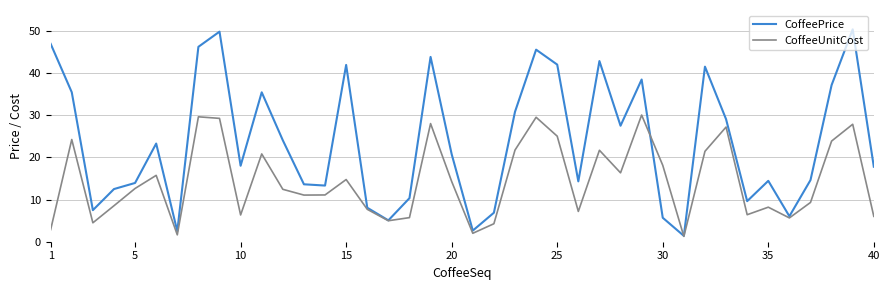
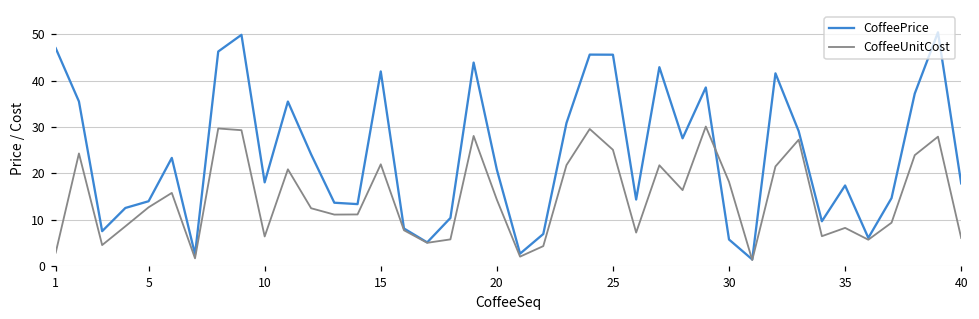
CoffeeUnitCost, 15: 15 -> 22
CoffeePrice, 25: 42 -> 46
CoffeePrice, 35: 14 -> 17
